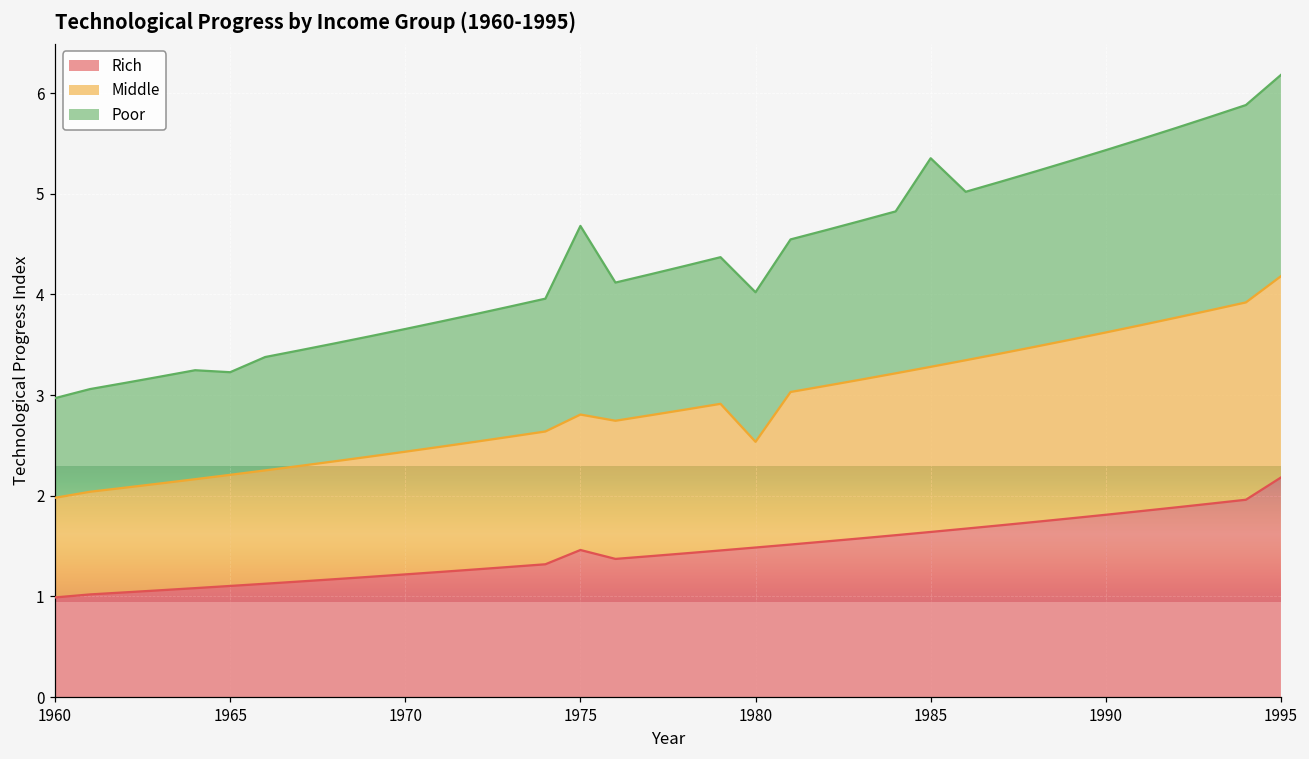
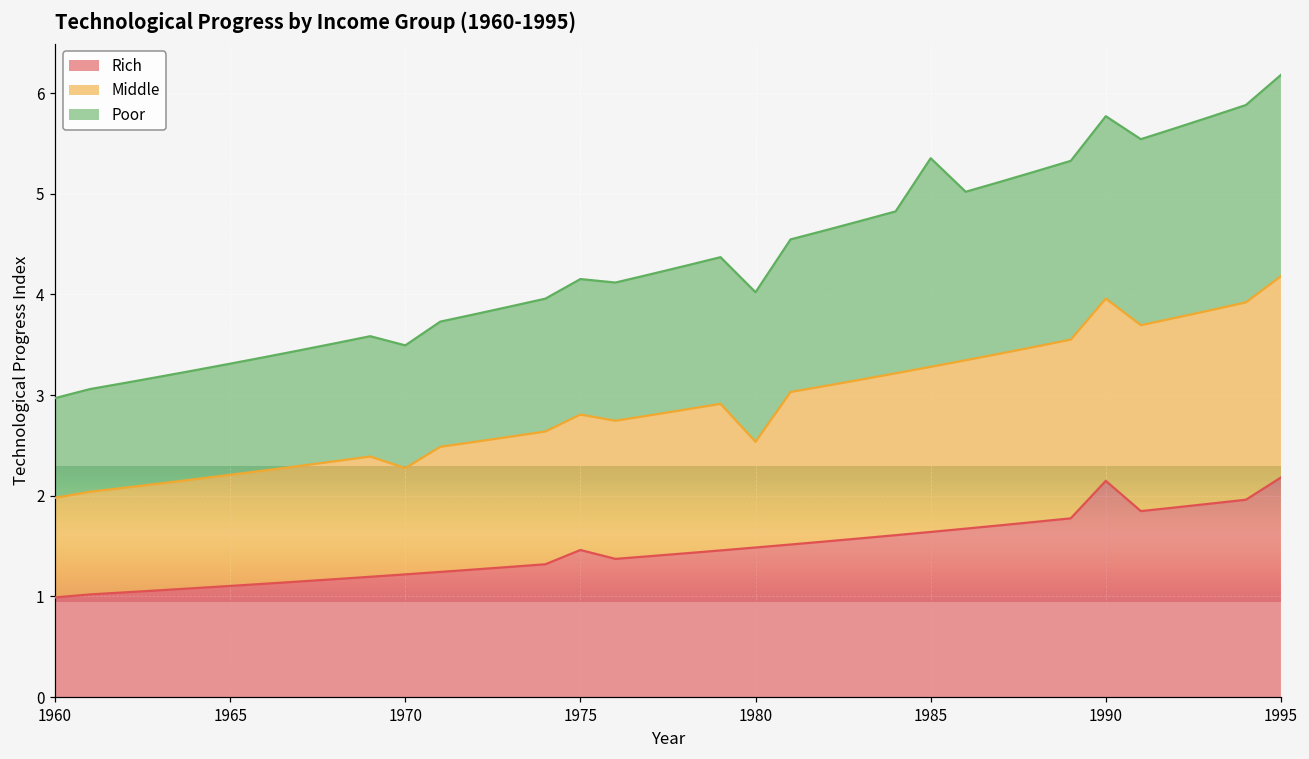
Poor, 1965: 1.0 -> 1.1
Middle, 1970: 1.2 -> 1.1
Poor, 1975: 1.9 -> 1.3
Rich, 1990: 1.8 -> 2.1
